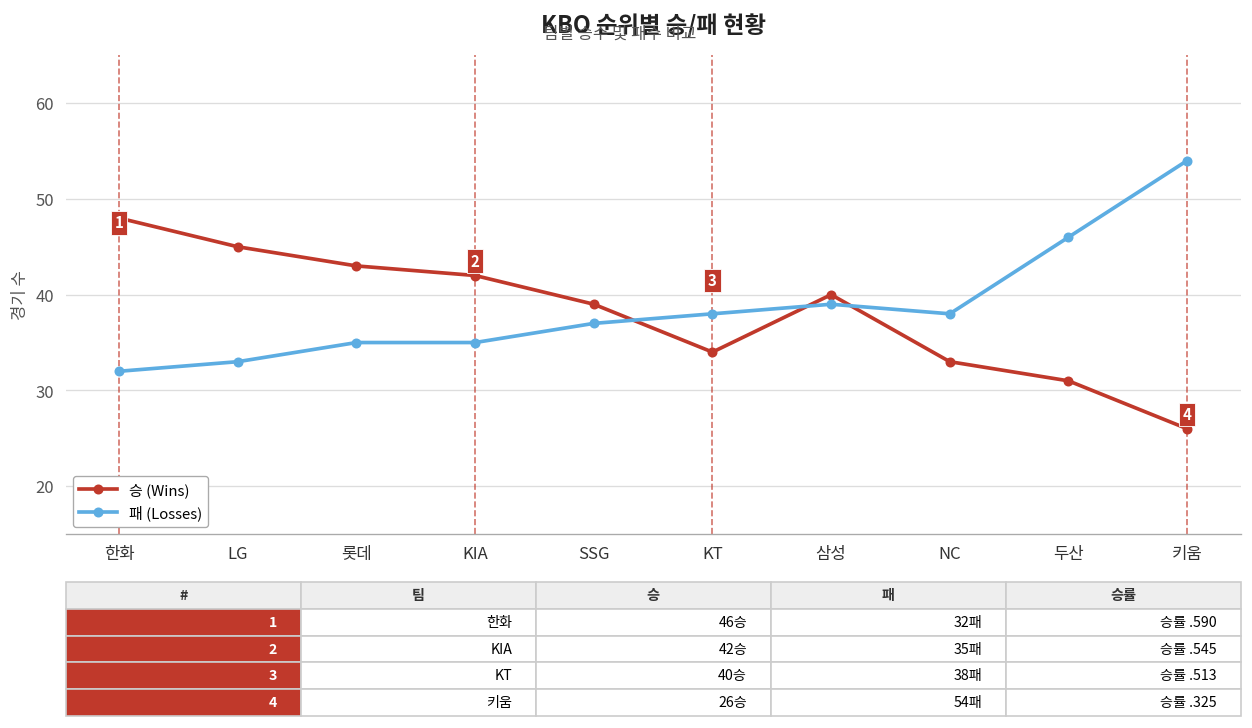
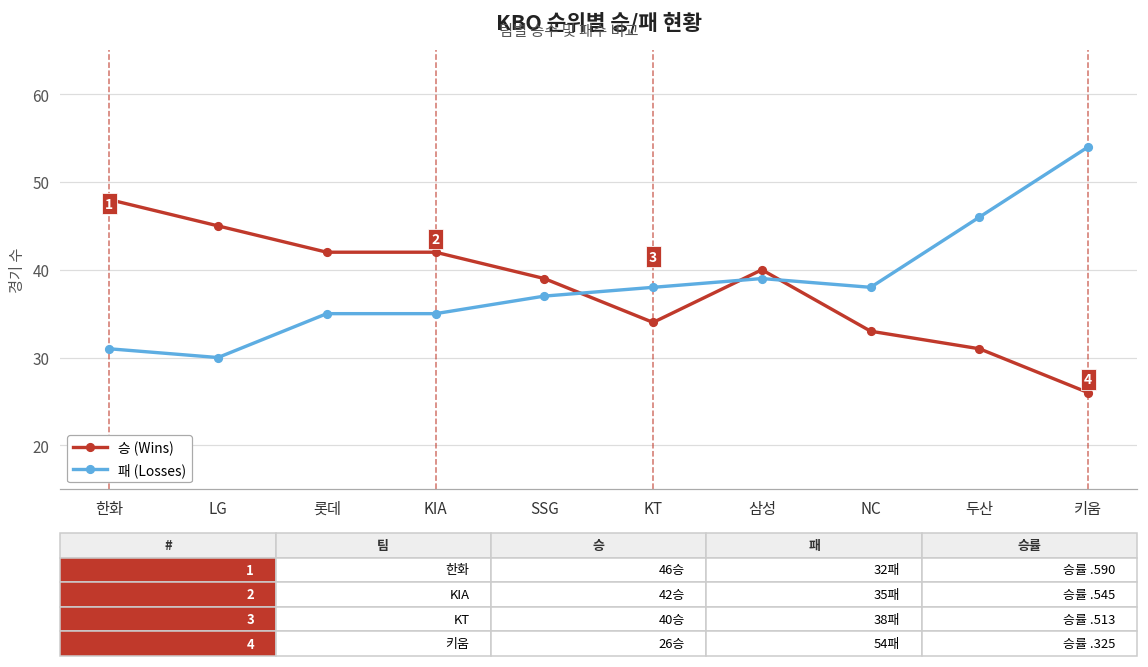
패 (Losses), 한화: 32 -> 31
패 (Losses), LG: 33 -> 30
승 (Wins), 롯데: 43 -> 42
